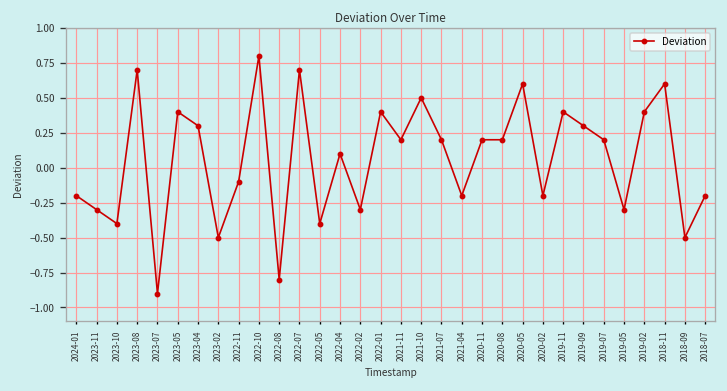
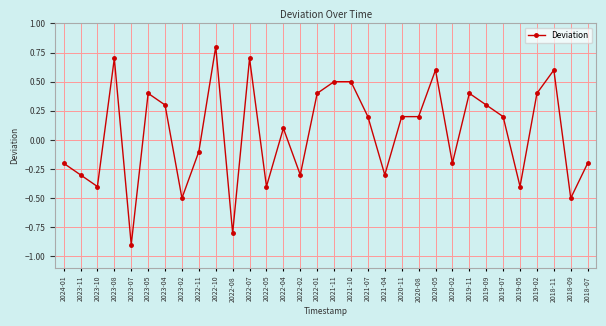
2021-11: 0.2 -> 0.5
2021-04: -0.2 -> -0.3
2019-05: -0.3 -> -0.4
